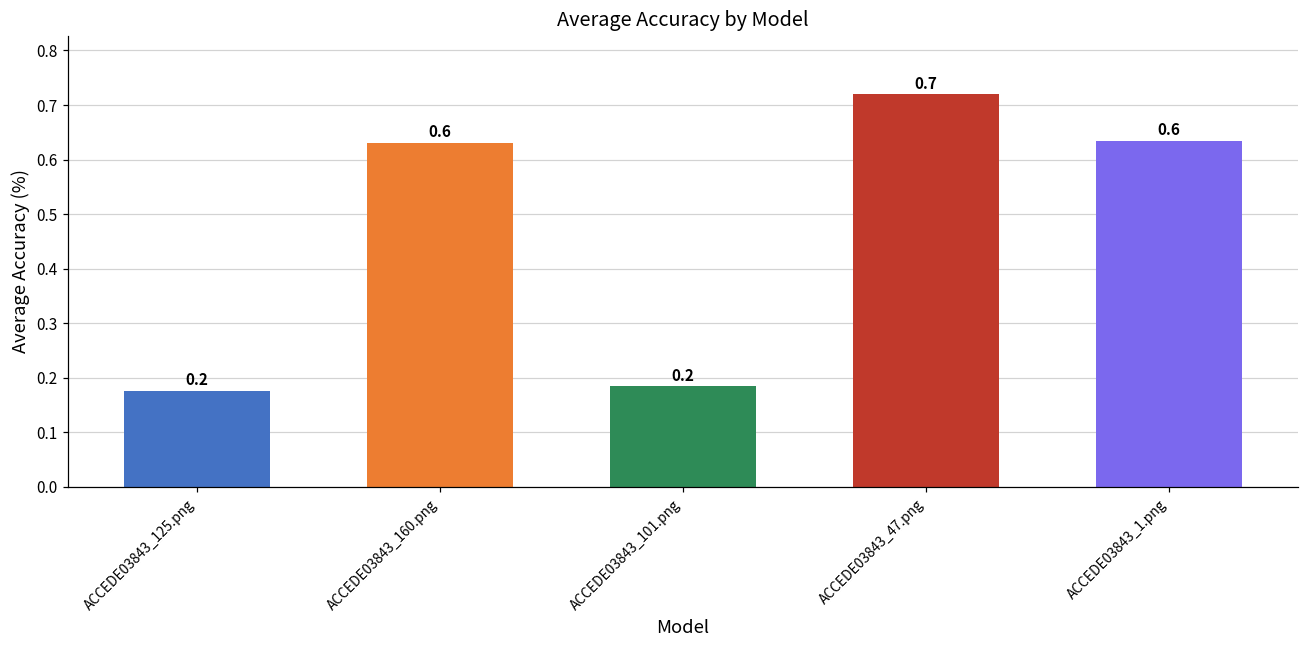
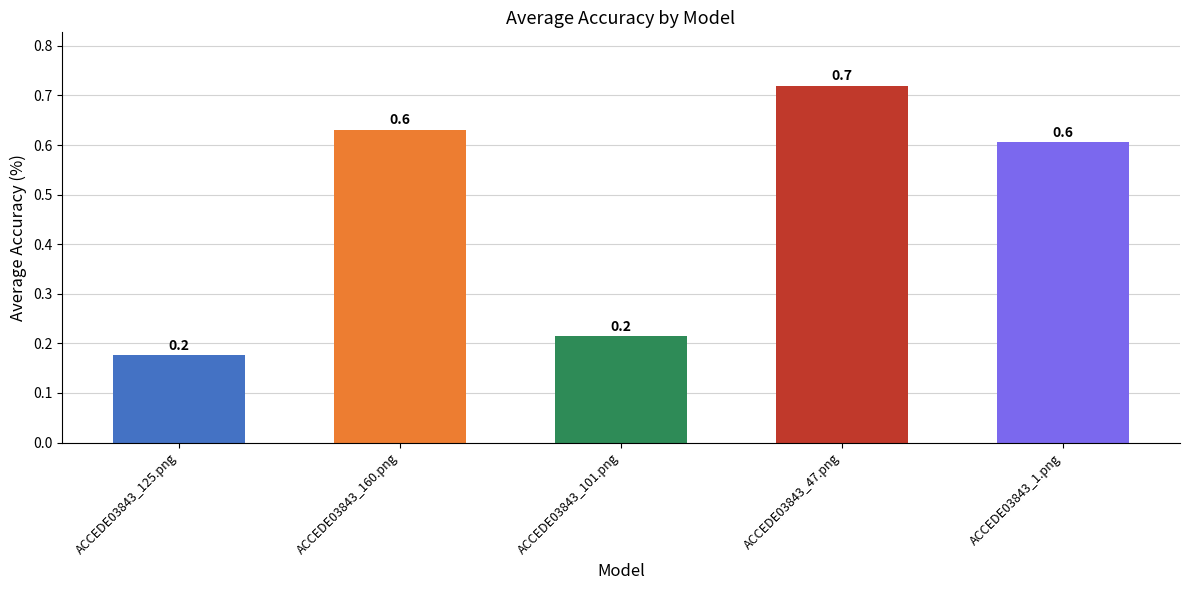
ACCEDE03843_101.png: 0.18 -> 0.21
ACCEDE03843_1.png: 0.63 -> 0.61
